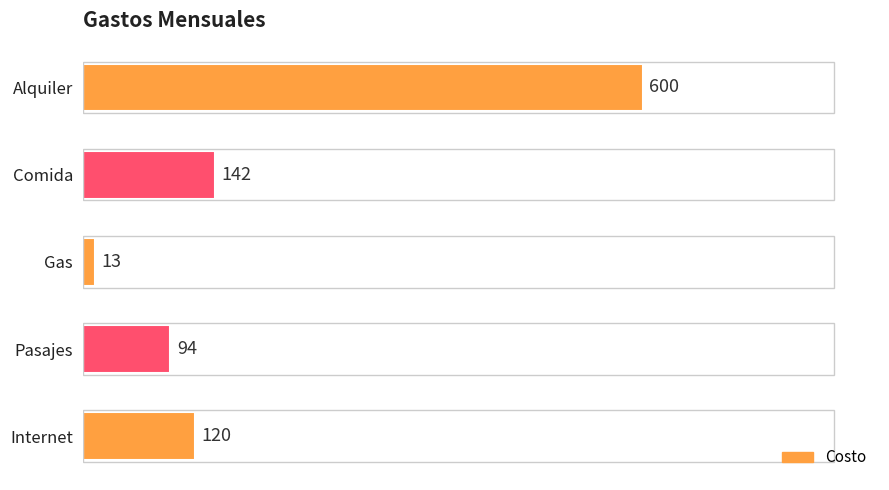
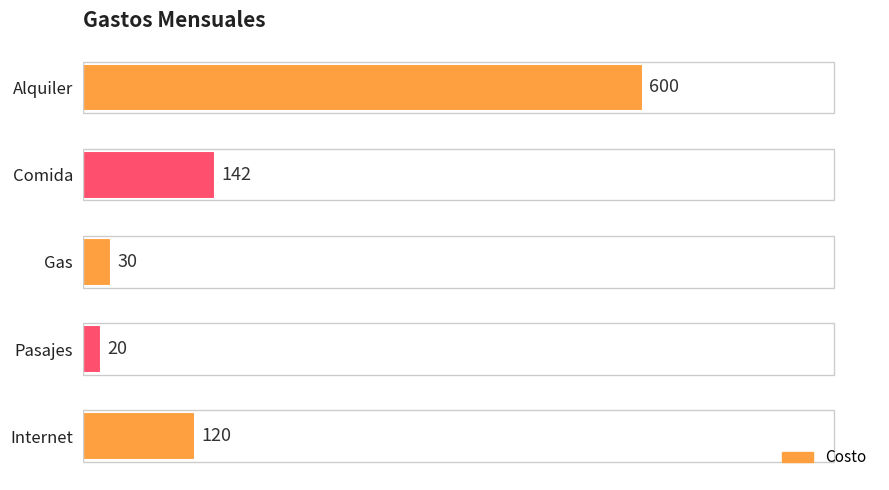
Gas: 13 -> 30
Pasajes: 94 -> 20
